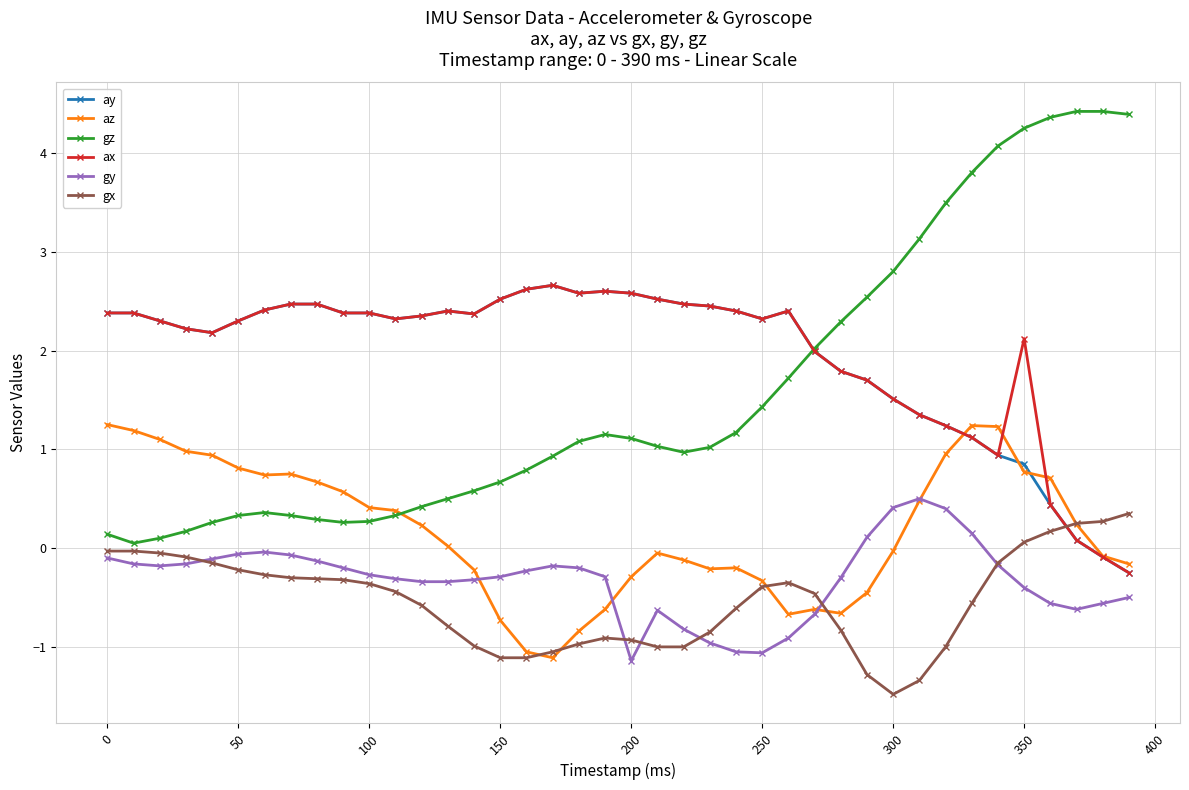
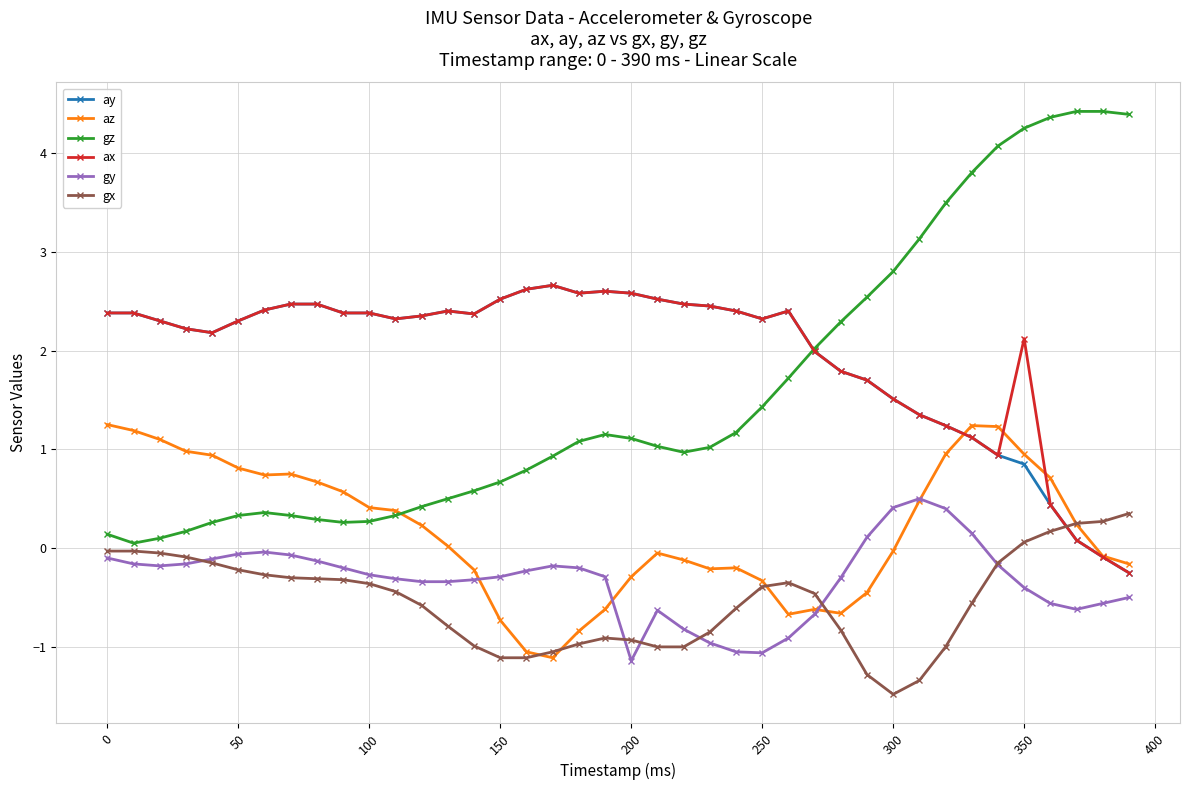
az, 350: 0.8 -> 1.0
